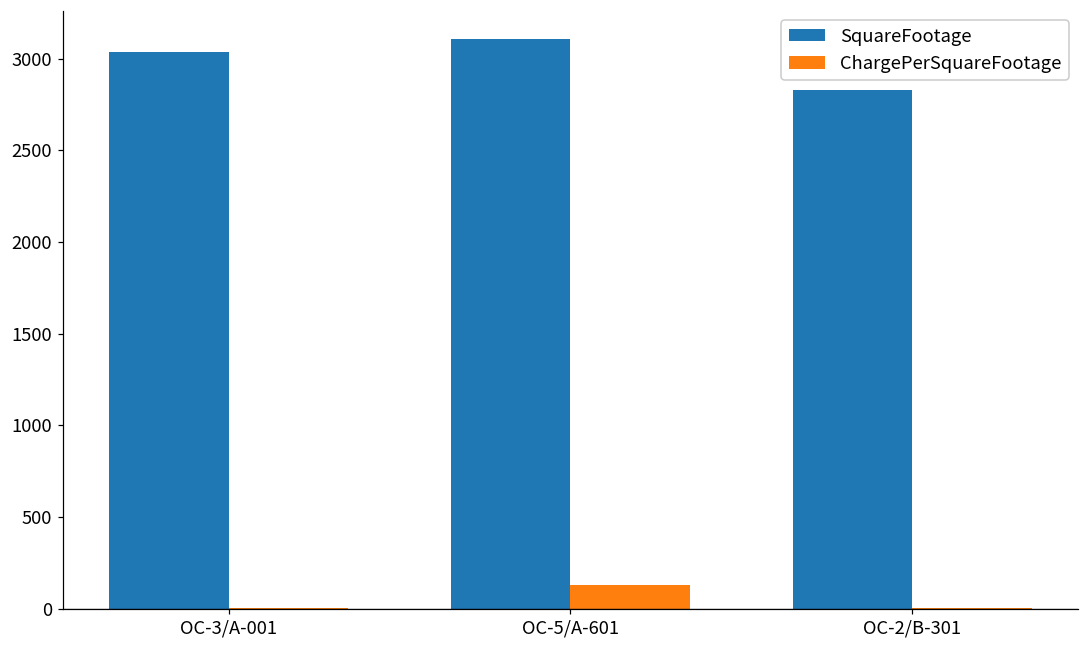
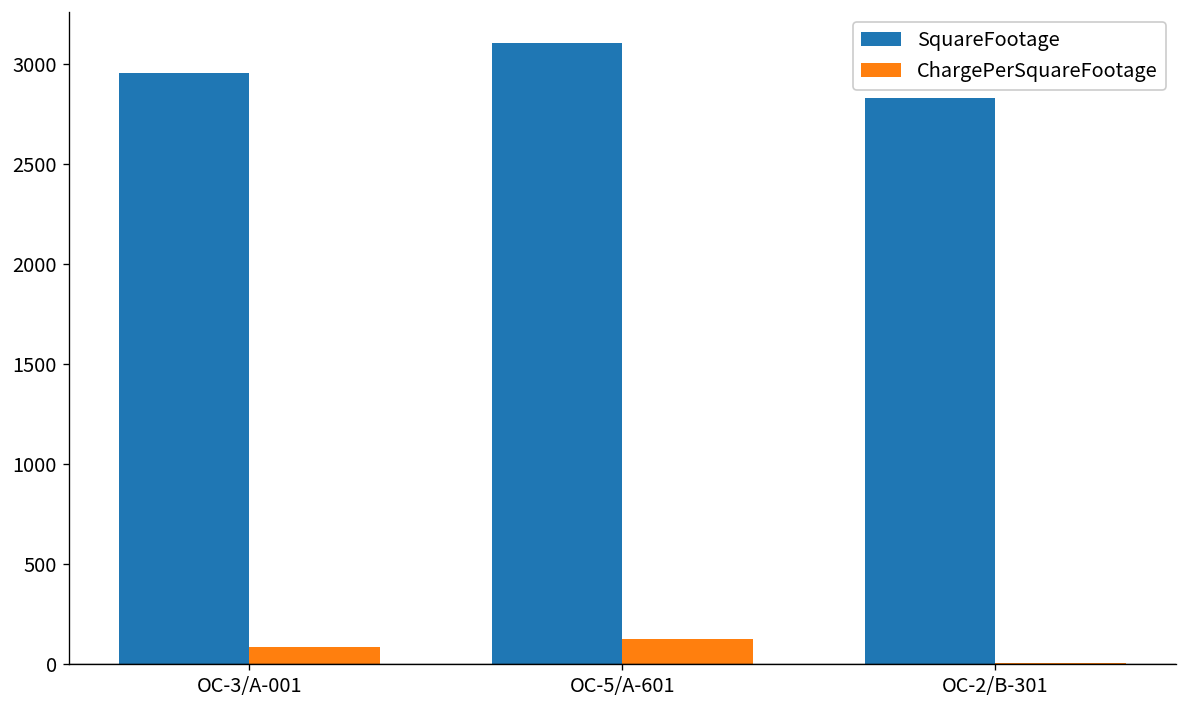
SquareFootage, OC-3/A-001: 3030 -> 2950
ChargePerSquareFootage, OC-3/A-001: 0 -> 80
